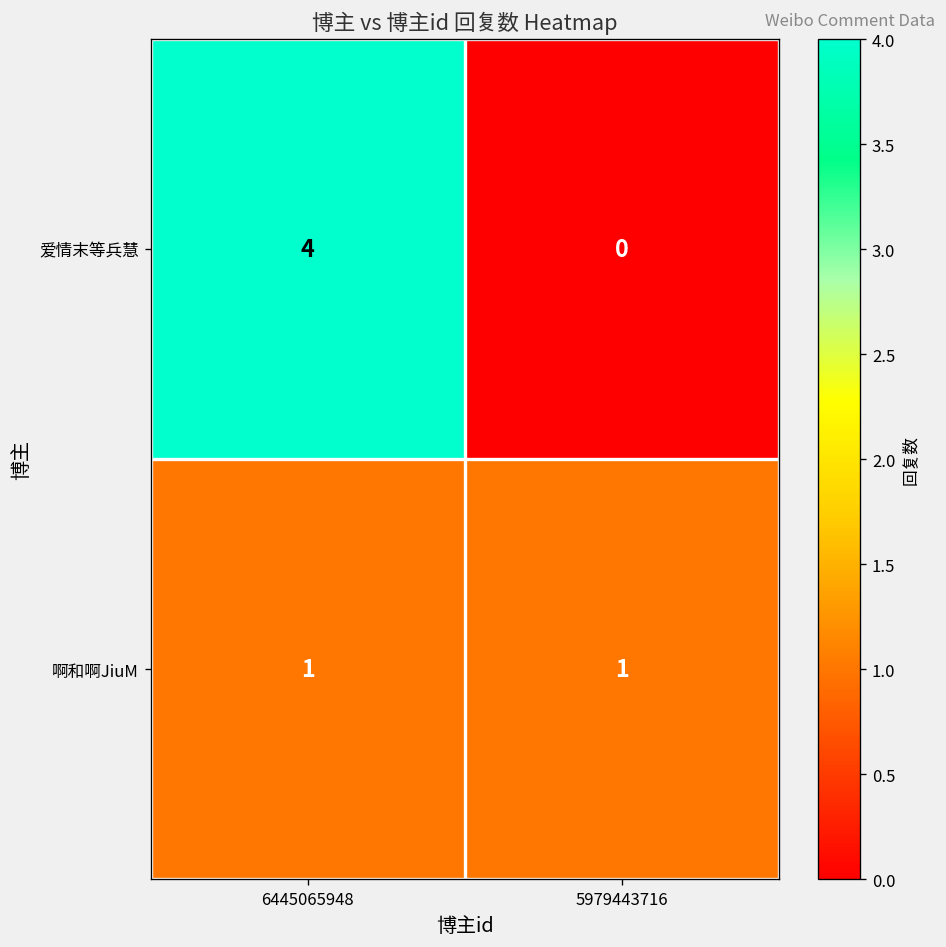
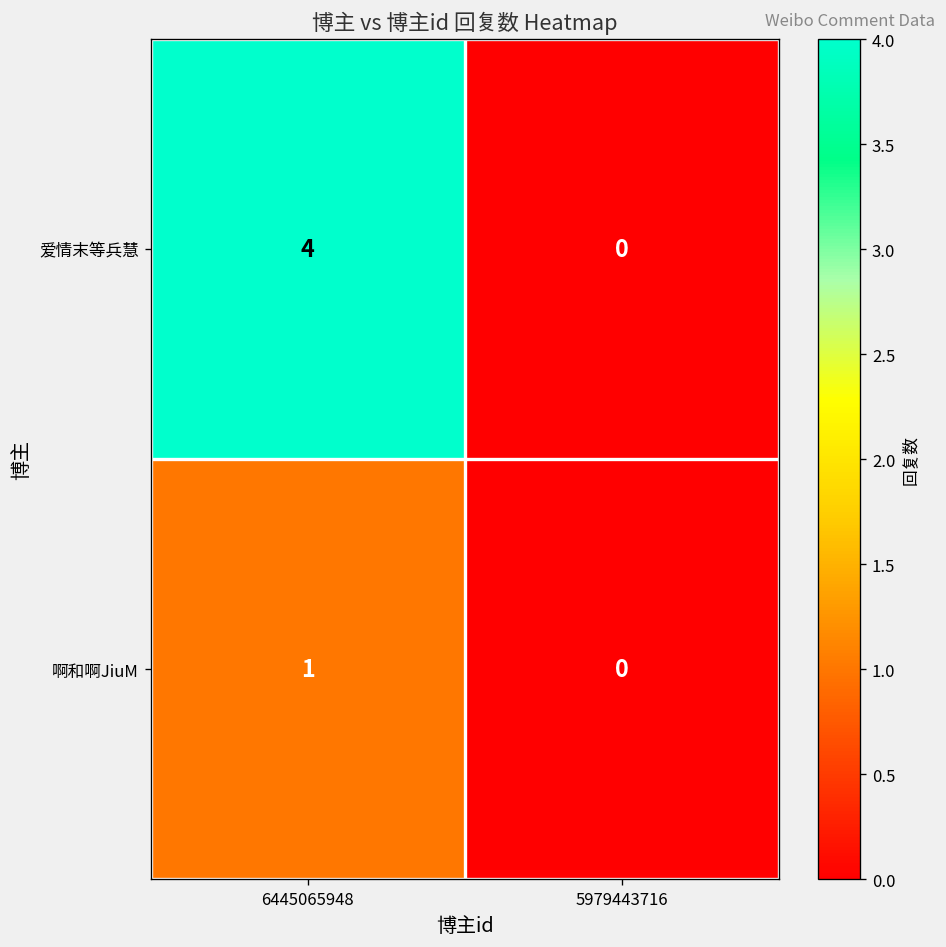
啊和啊JiuM, 5979443716: 1 -> 0
